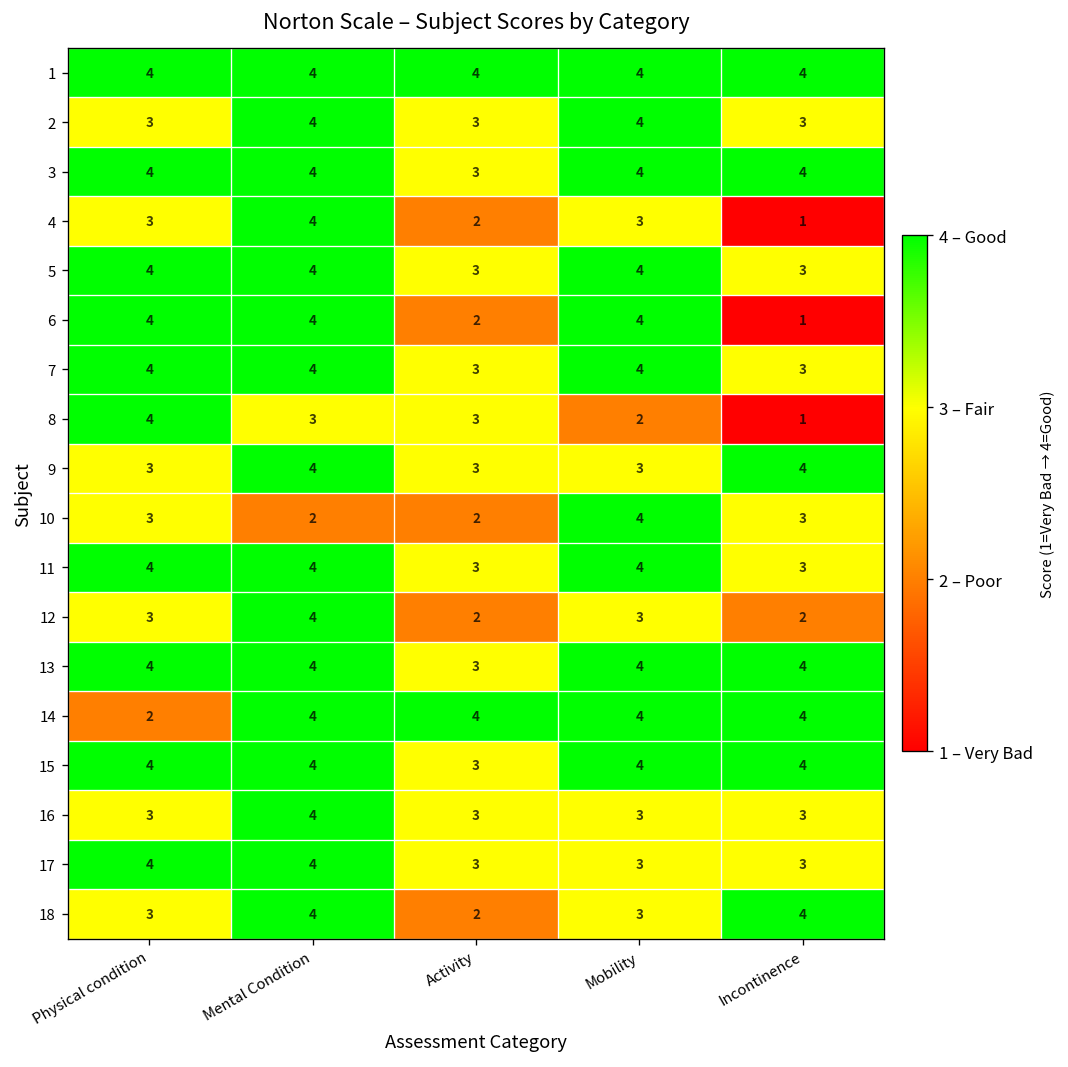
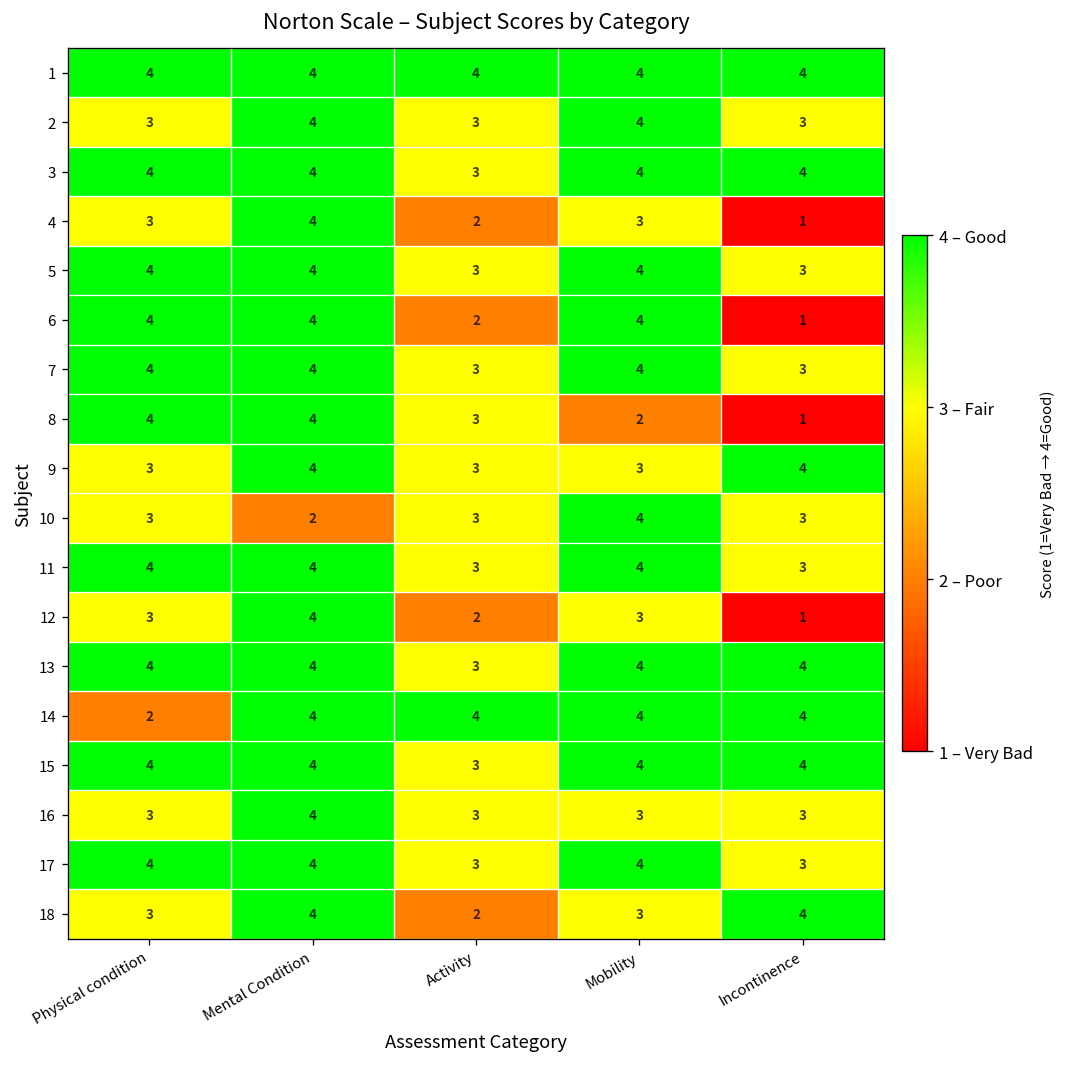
8, Mental Condition: 3 -> 4
10, Activity: 2 -> 3
12, Incontinence: 2 -> 1
17, Mobility: 3 -> 4
